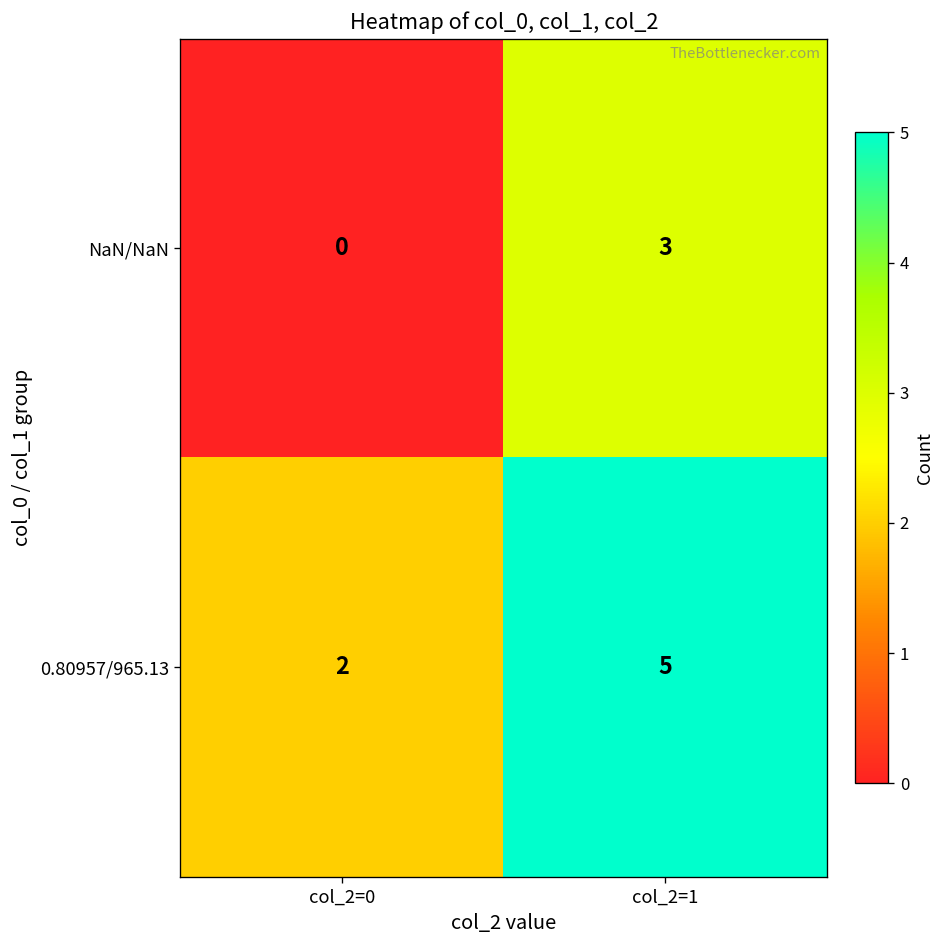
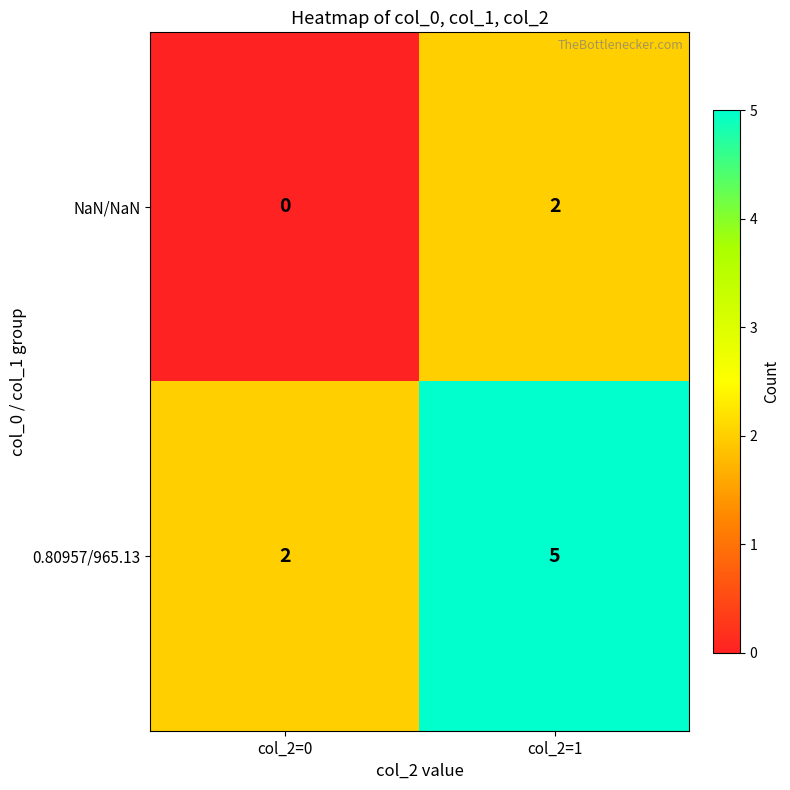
NaN/NaN, col_2=1: 3 -> 2
